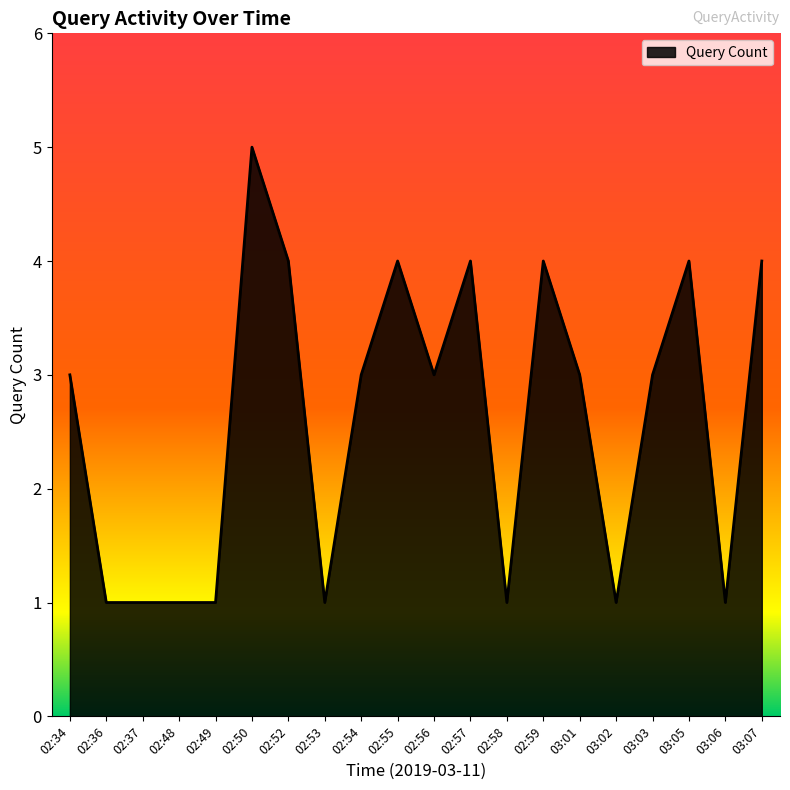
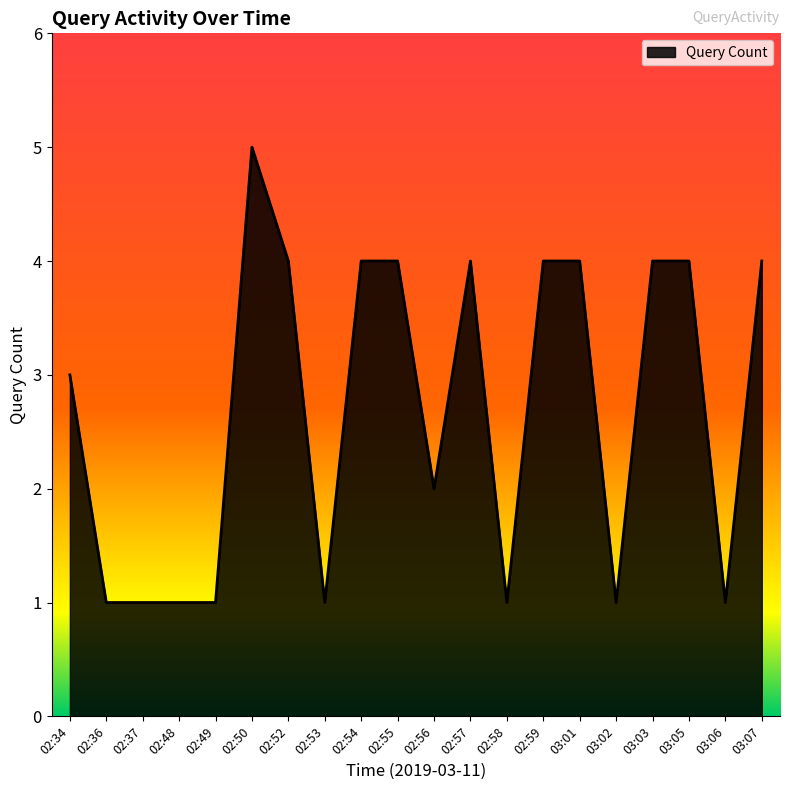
02:54: 3 -> 4
02:56: 3 -> 2
03:01: 3 -> 4
03:03: 3 -> 4
